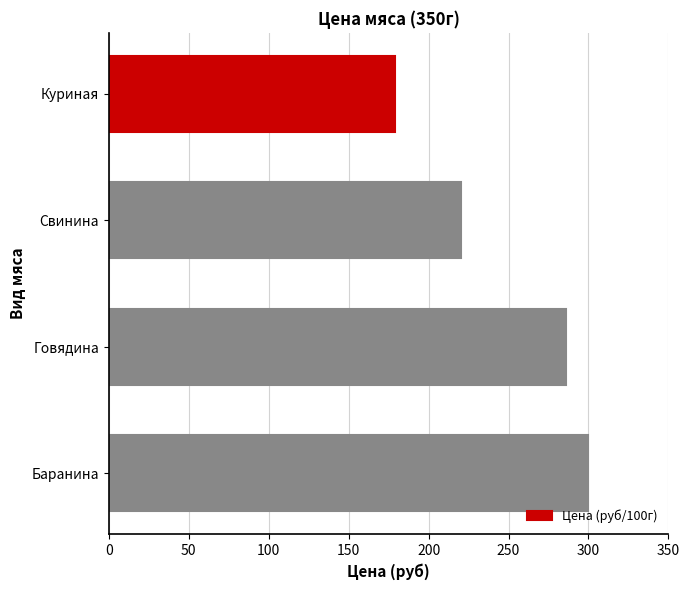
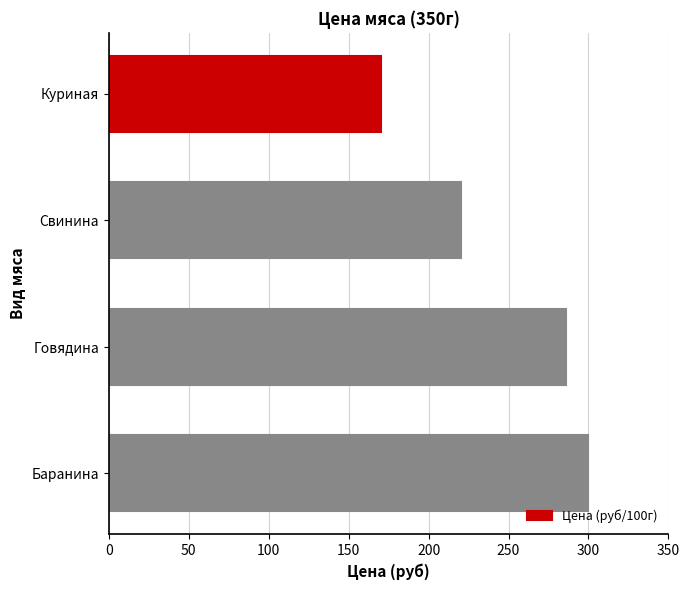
Куриная: 179 -> 170
